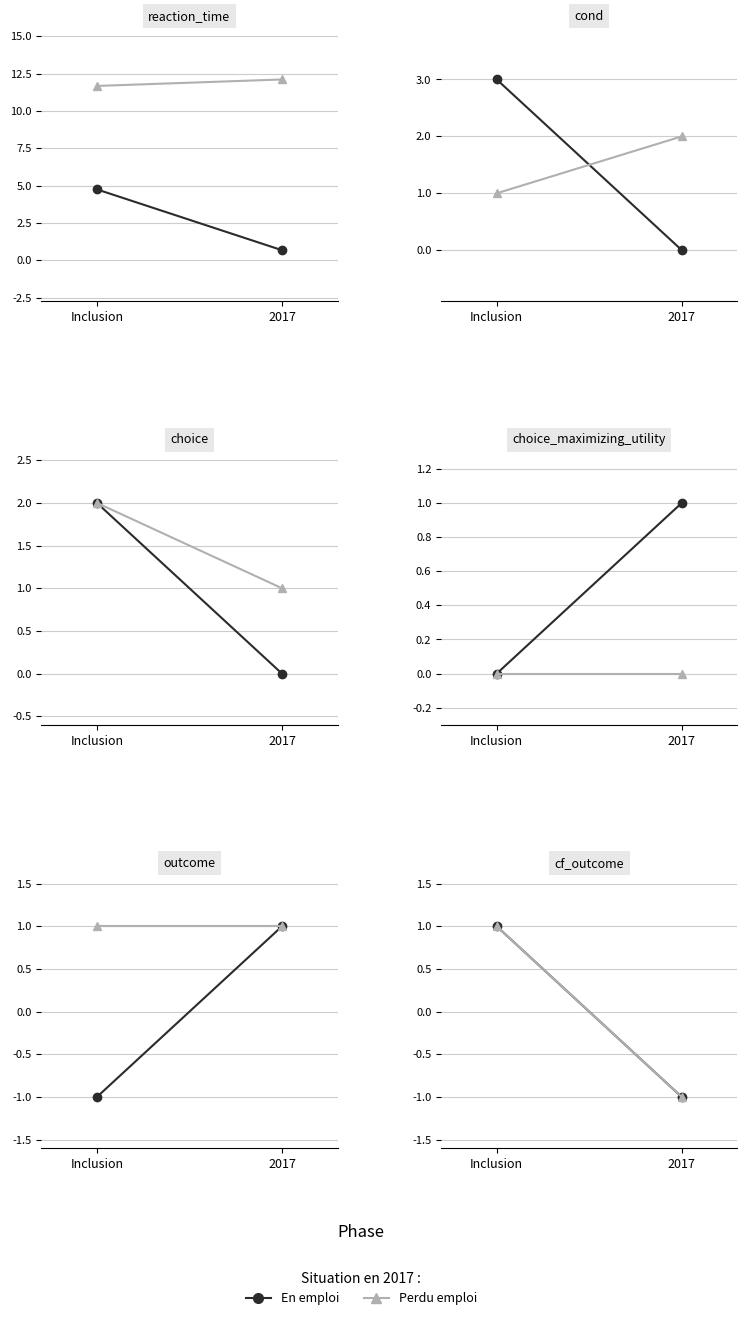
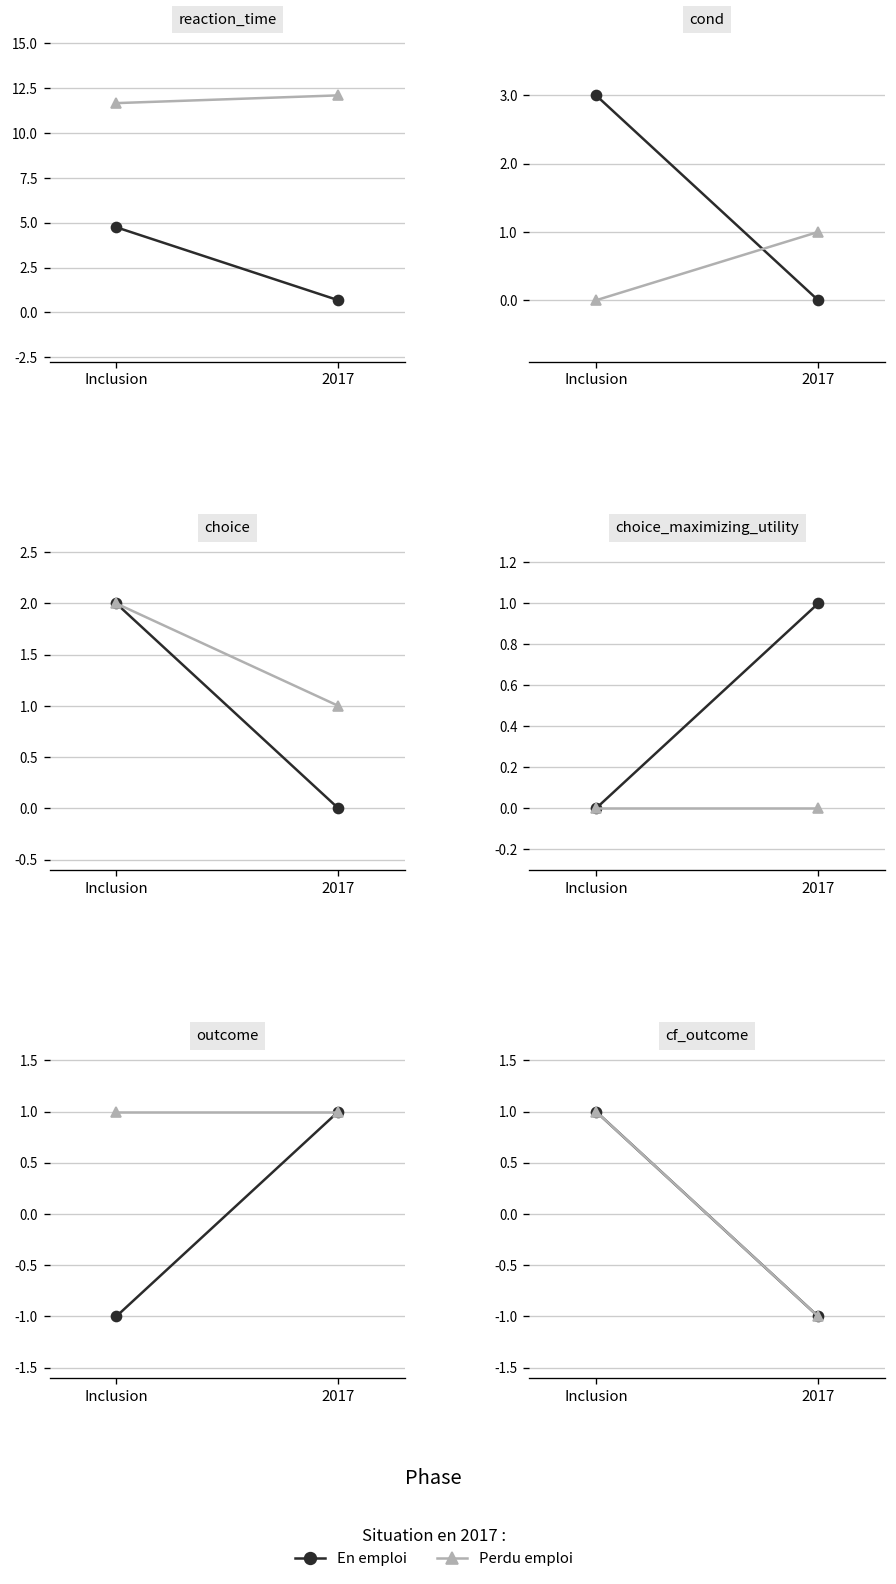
cond, Perdu emploi, Inclusion: 1 -> 0
cond, Perdu emploi, 2017: 2 -> 1
